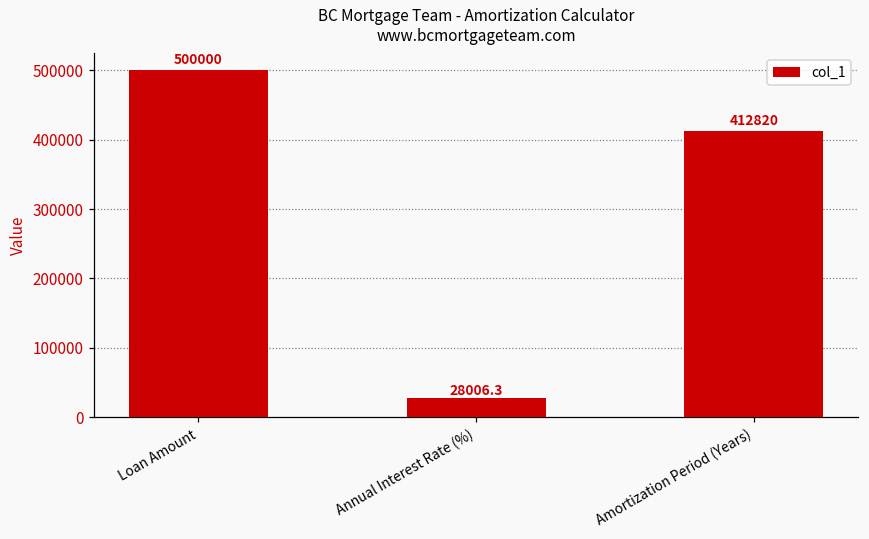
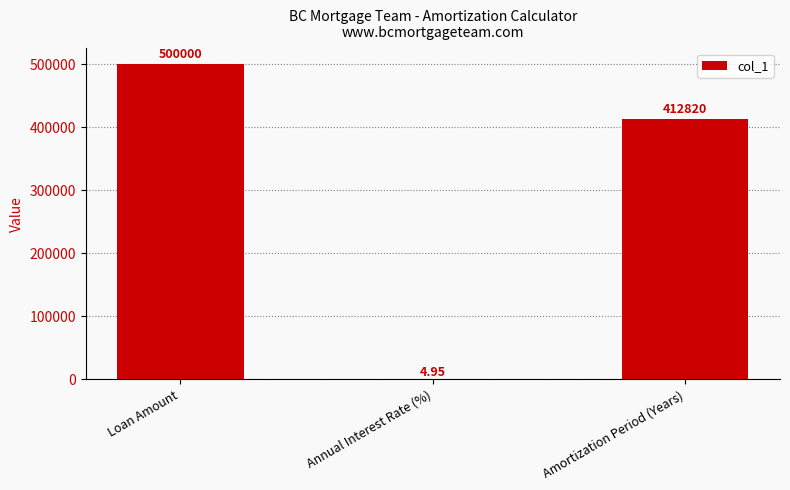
Annual Interest Rate (%): 28006.3 -> 4.95
